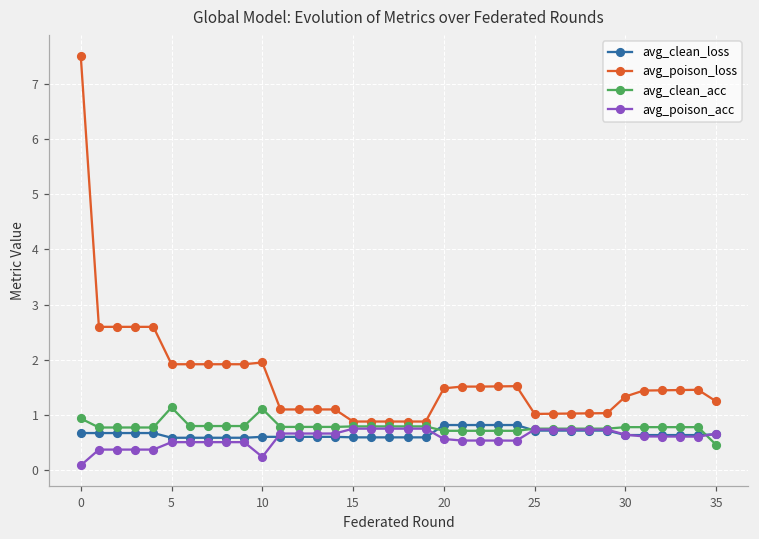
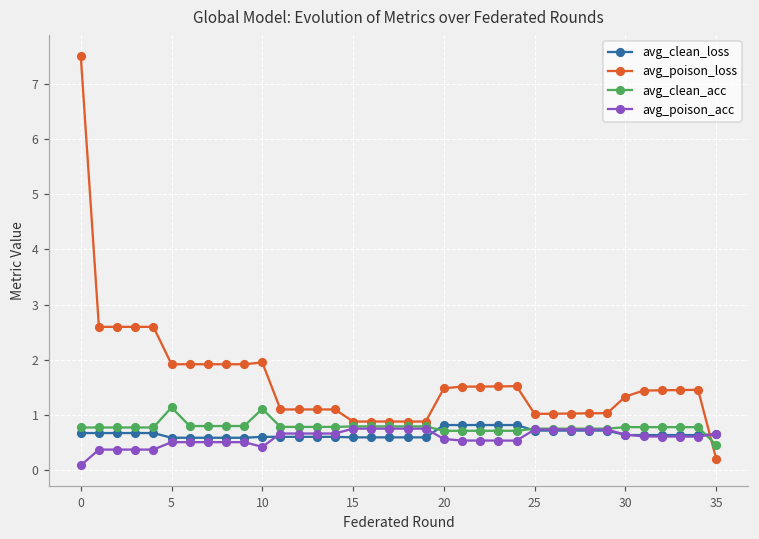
avg_clean_acc, 0: 0.9 -> 0.8
avg_poison_acc, 10: 0.2 -> 0.4
avg_poison_loss, 35: 1.2 -> 0.2
